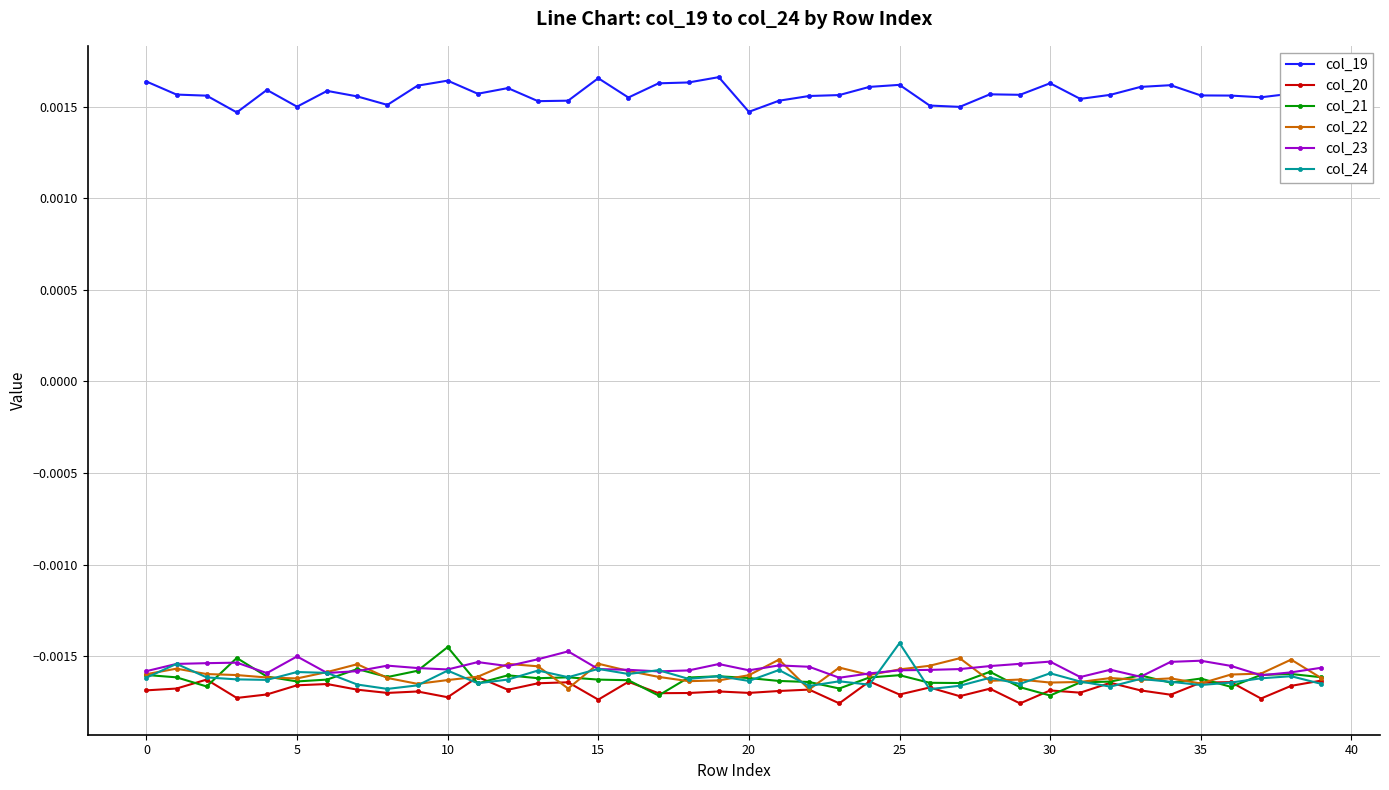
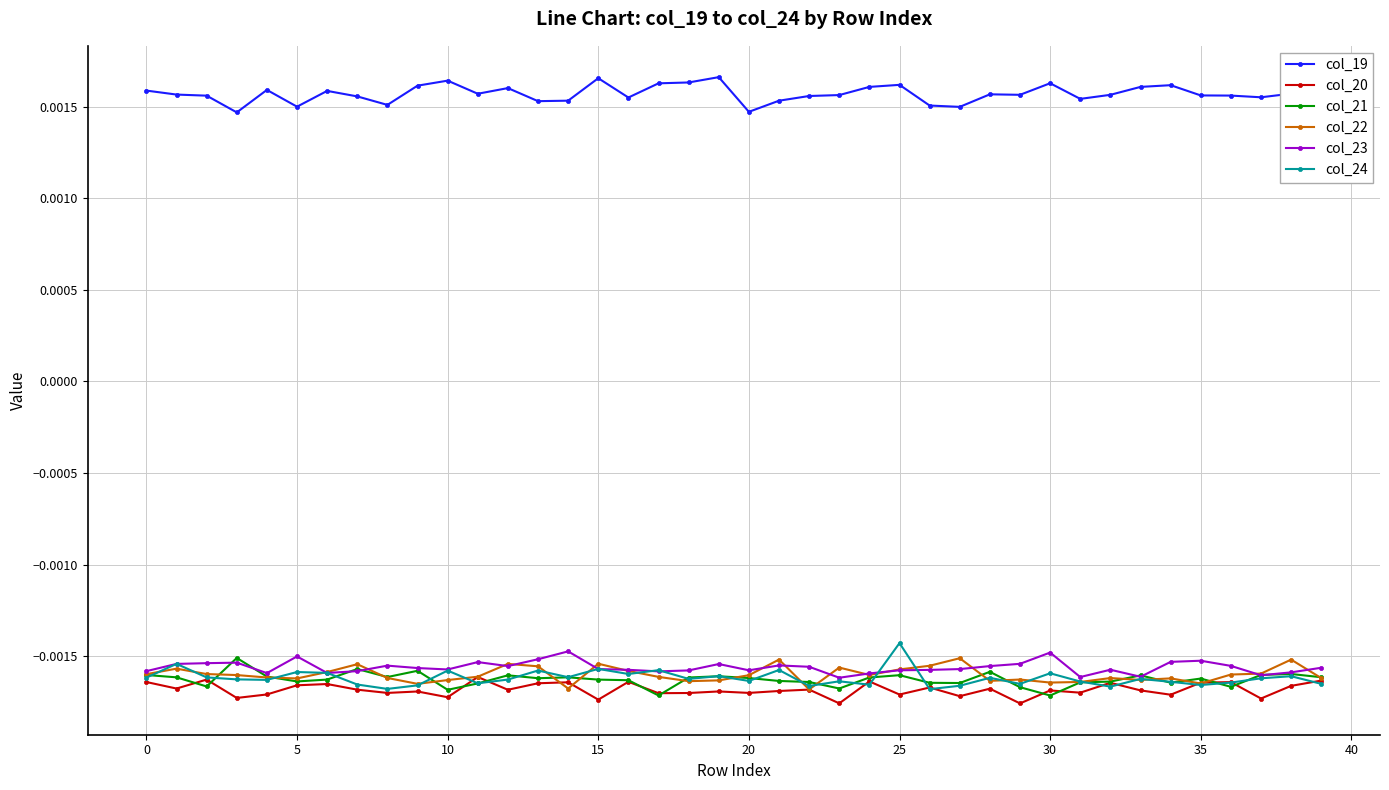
col_19, 0: 0.00164 -> 0.00159
col_20, 0: -0.00169 -> -0.00164
col_21, 10: -0.00145 -> -0.00168
col_23, 30: -0.00153 -> -0.00148
